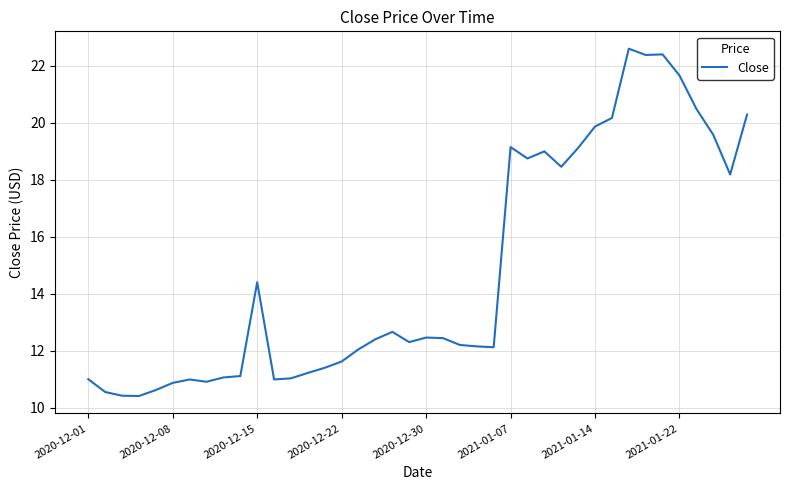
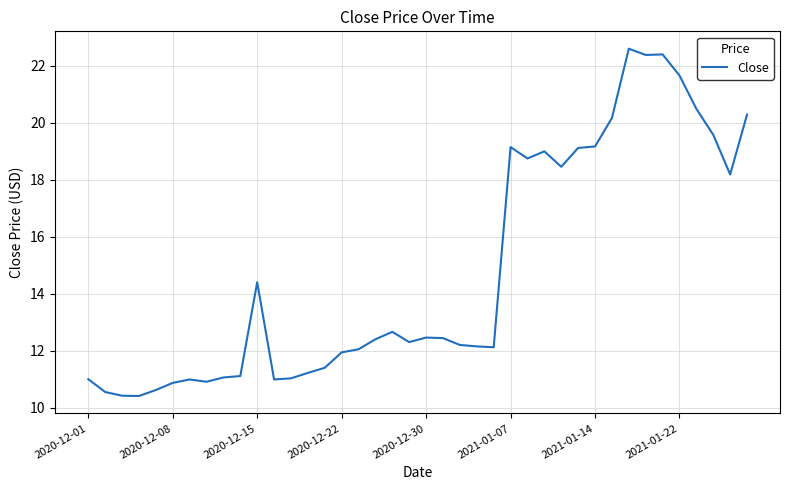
2020-12-22: 11.6 -> 11.9
2021-01-14: 19.9 -> 19.2
